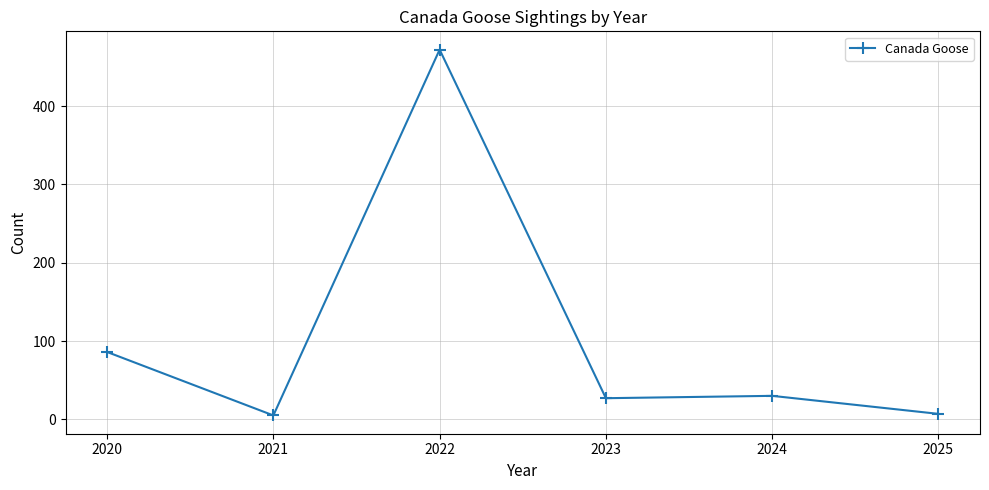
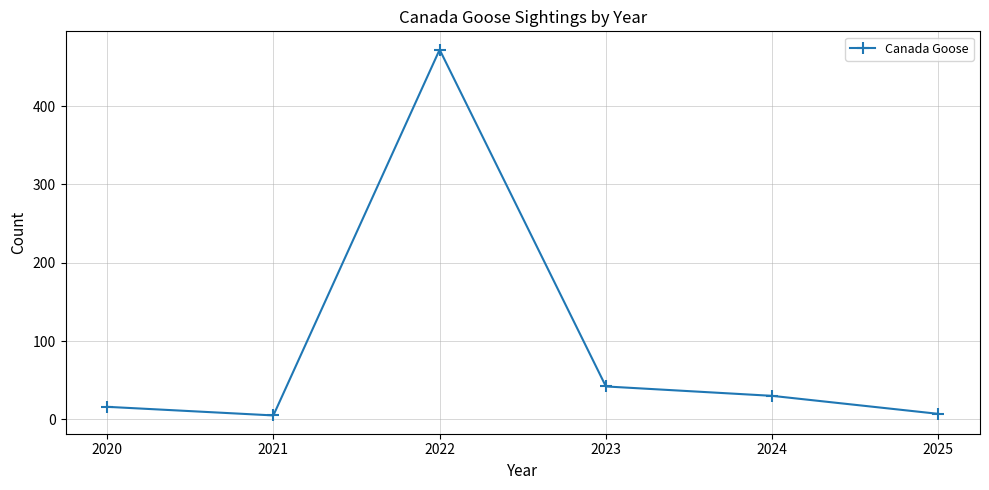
2020: 90 -> 20
2023: 30 -> 40
